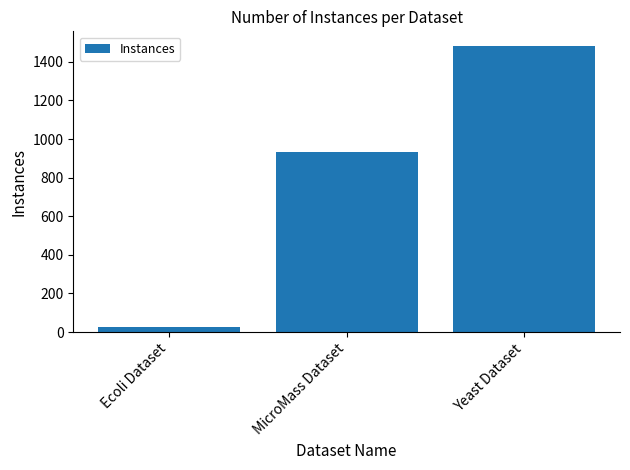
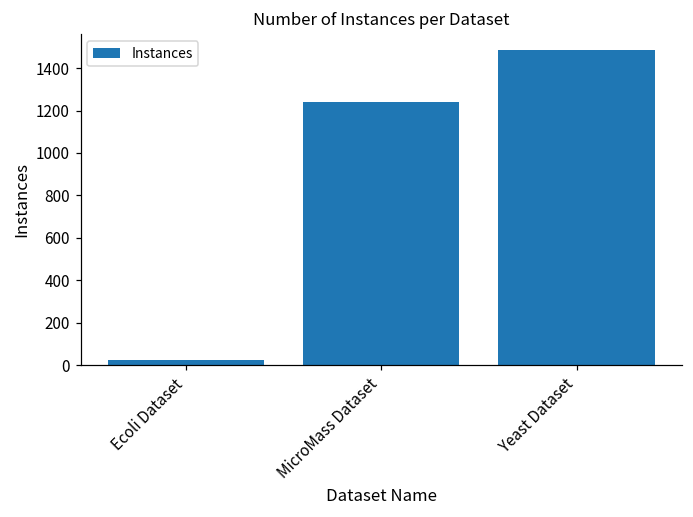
MicroMass Dataset: 930 -> 1240
